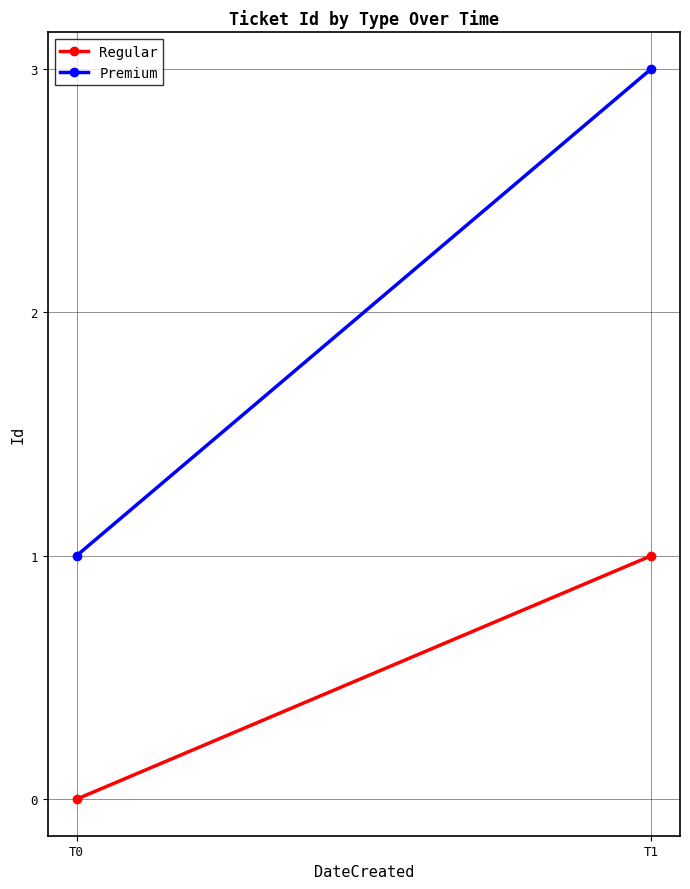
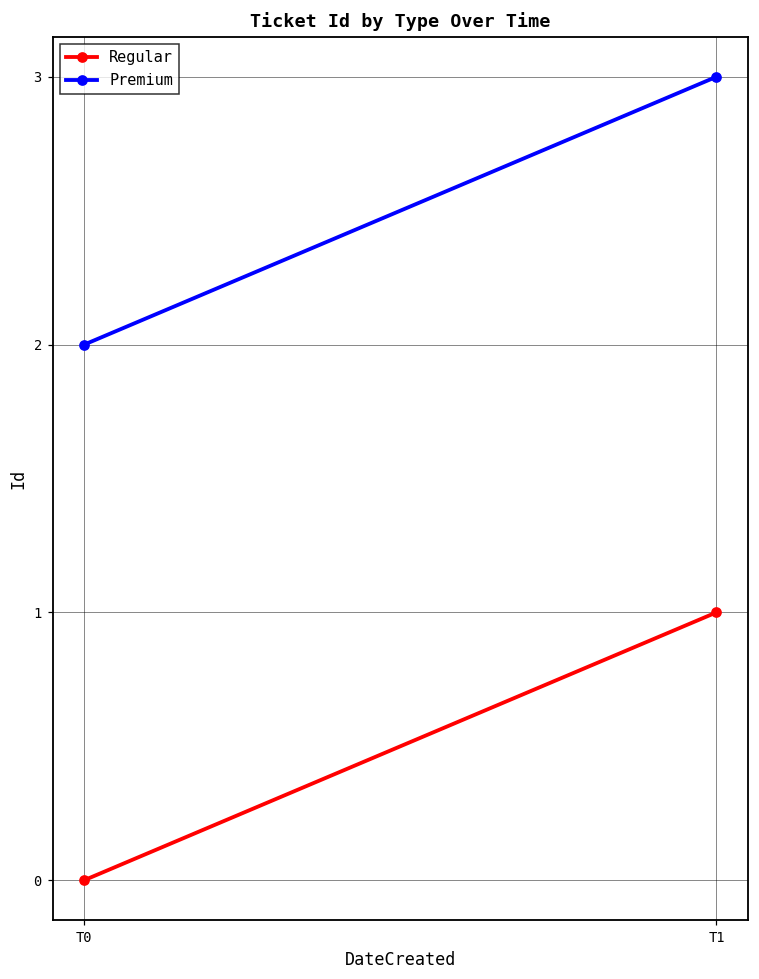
Premium, T0: 1 -> 2
